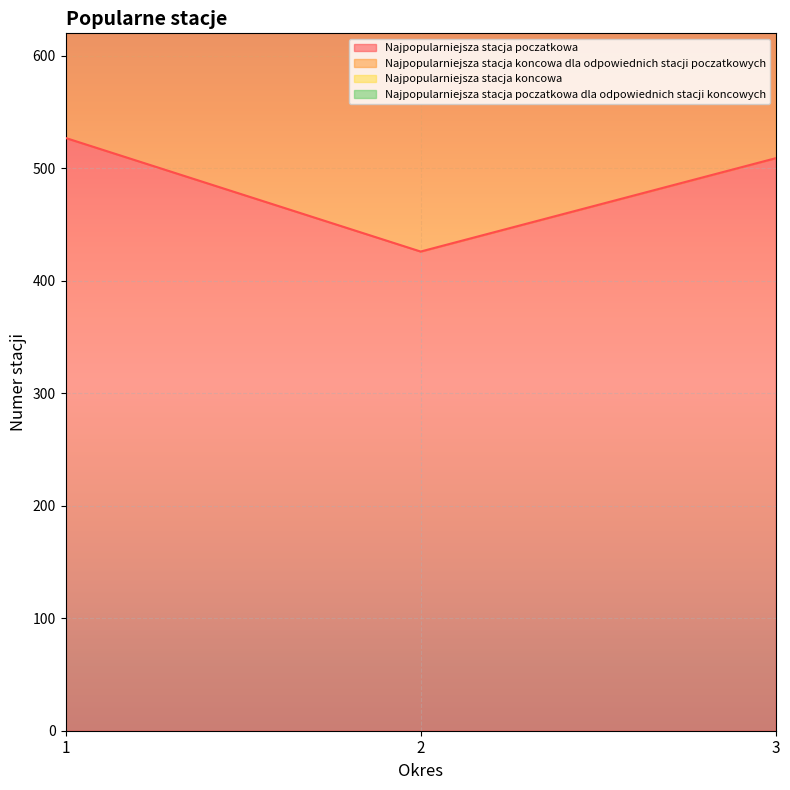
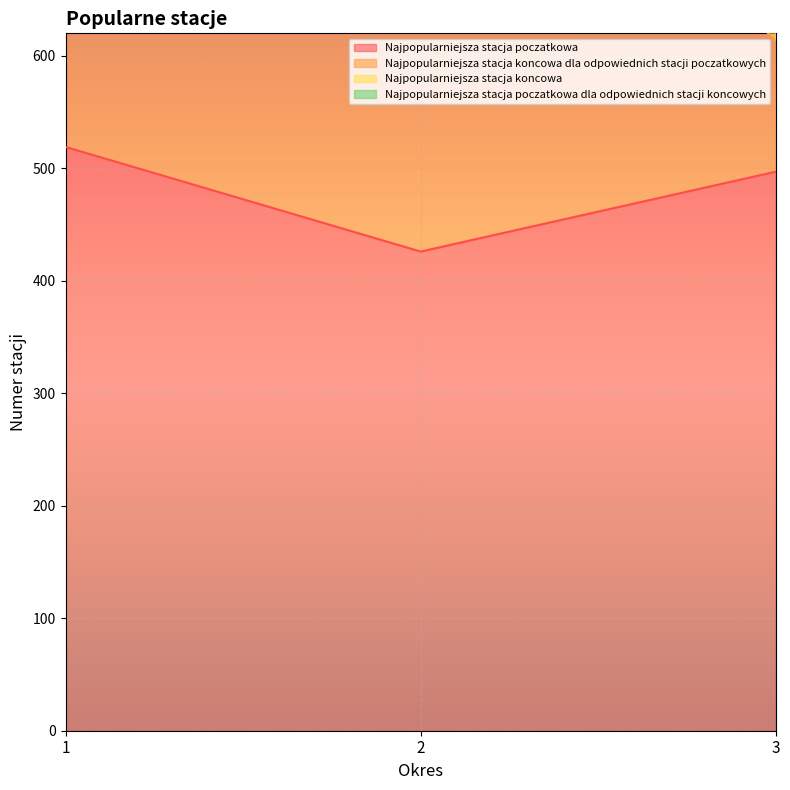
Najpopularniejsza stacja poczatkowa, 1: 527 -> 519
Najpopularniejsza stacja poczatkowa, 3: 509 -> 497
